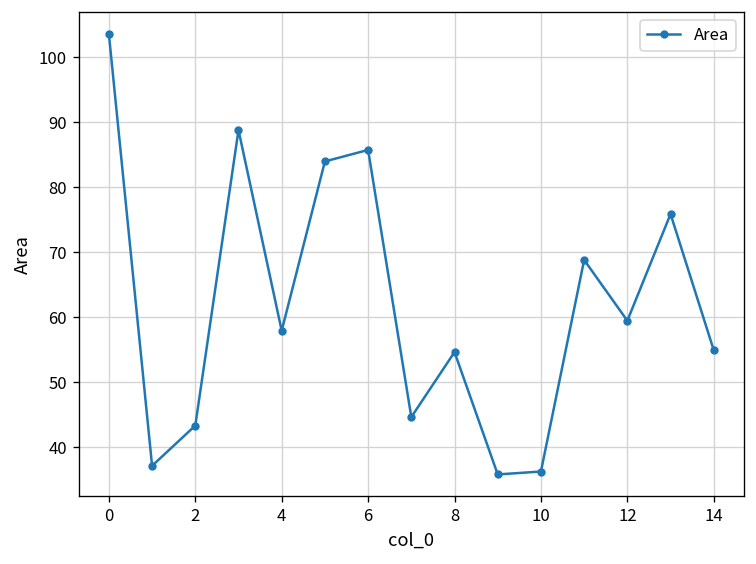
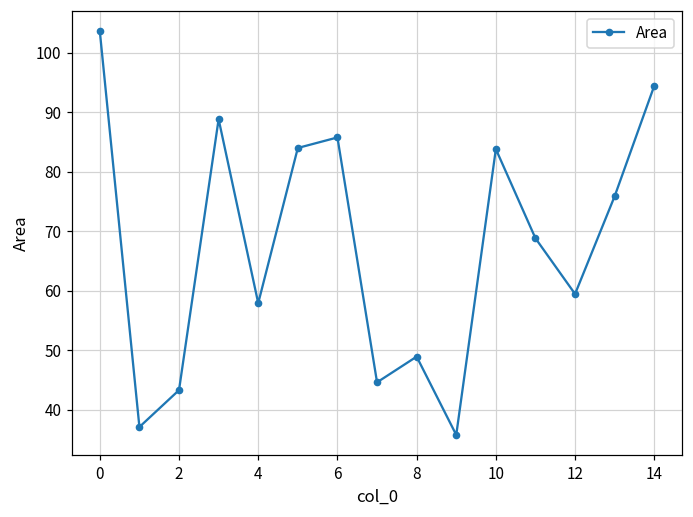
8: 55 -> 49
10: 36 -> 84
14: 55 -> 94
